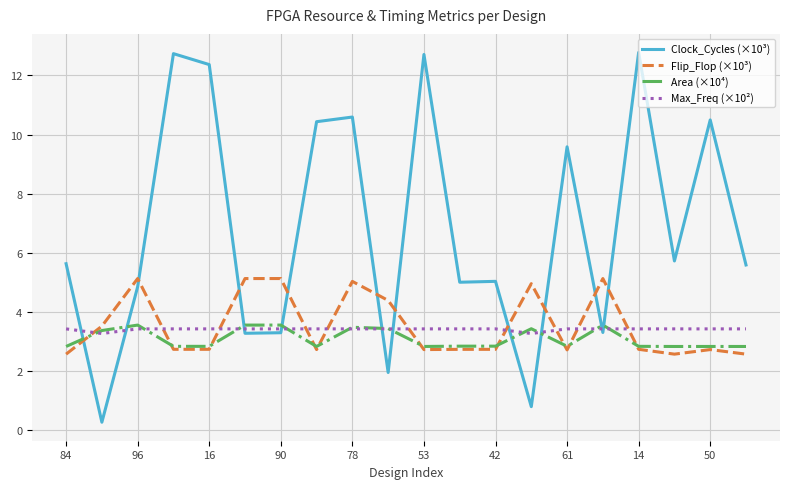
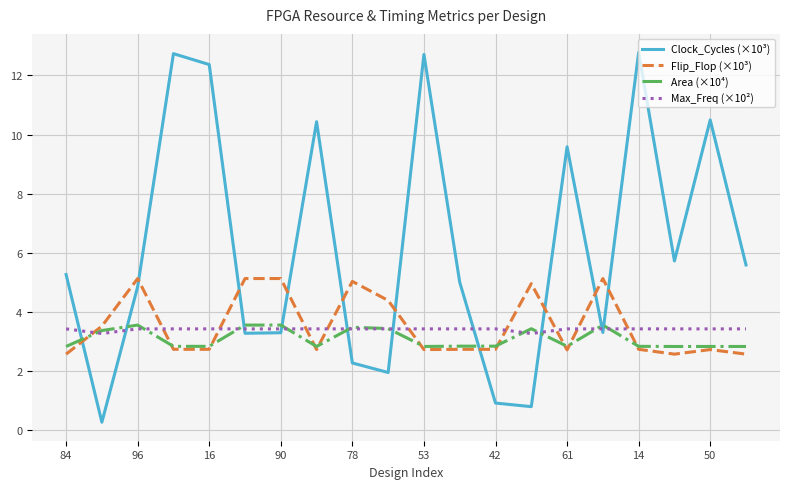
Clock_Cycles (×10³), 84: 5.6 -> 5.3
Clock_Cycles (×10³), 78: 10.6 -> 2.3
Clock_Cycles (×10³), 42: 5.0 -> 0.9
